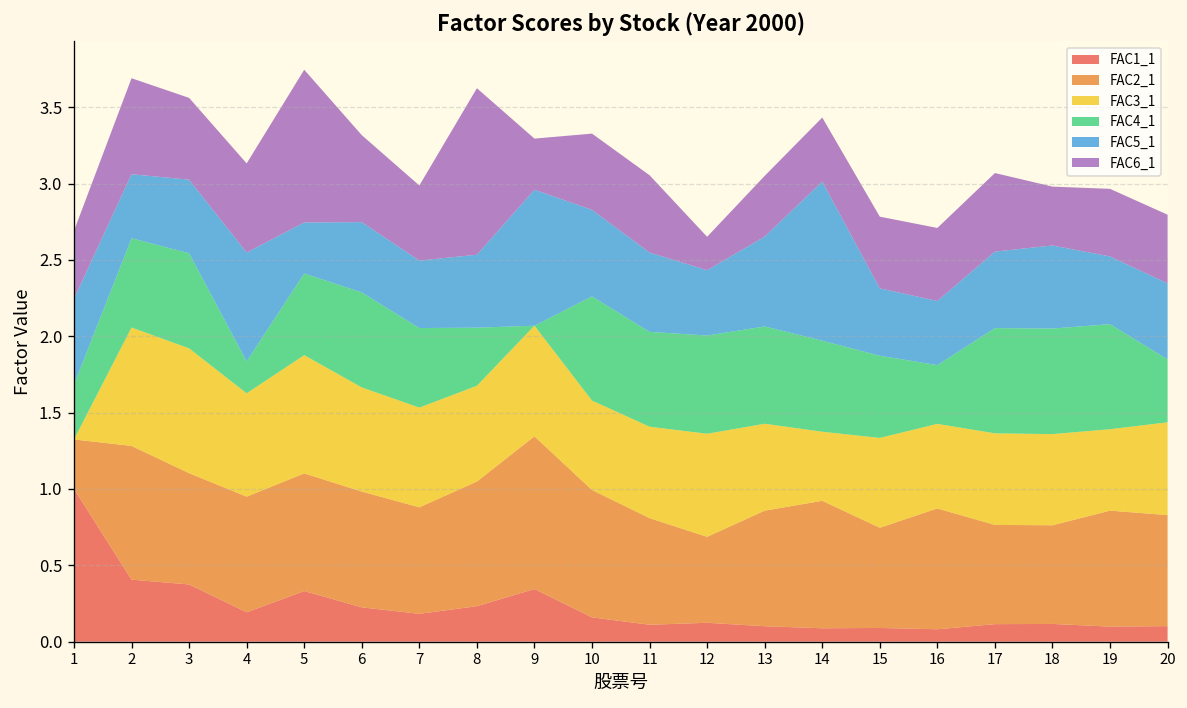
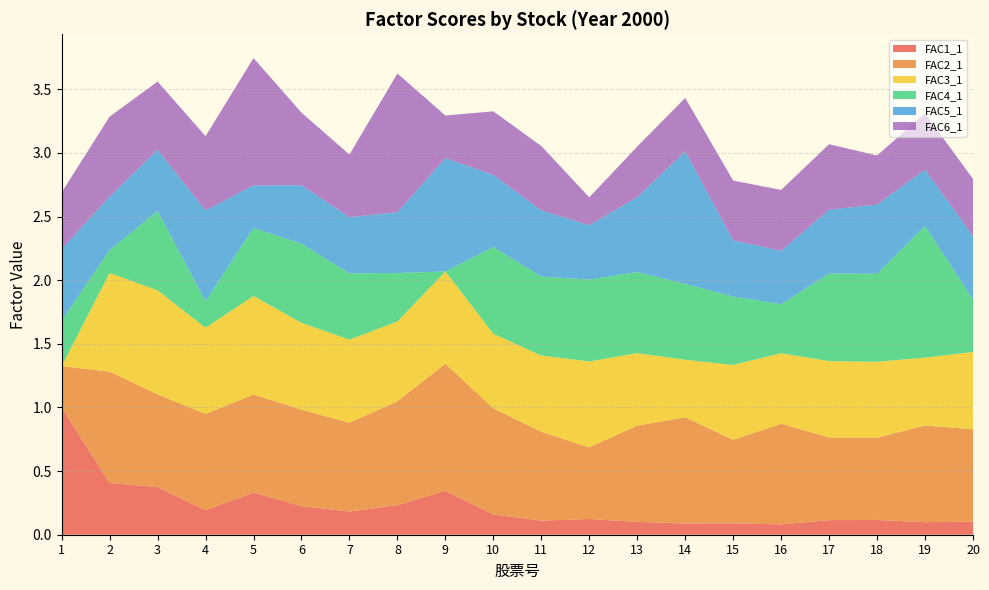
FAC4_1, 2: 0.58 -> 0.18
FAC4_1, 19: 0.69 -> 1.03
